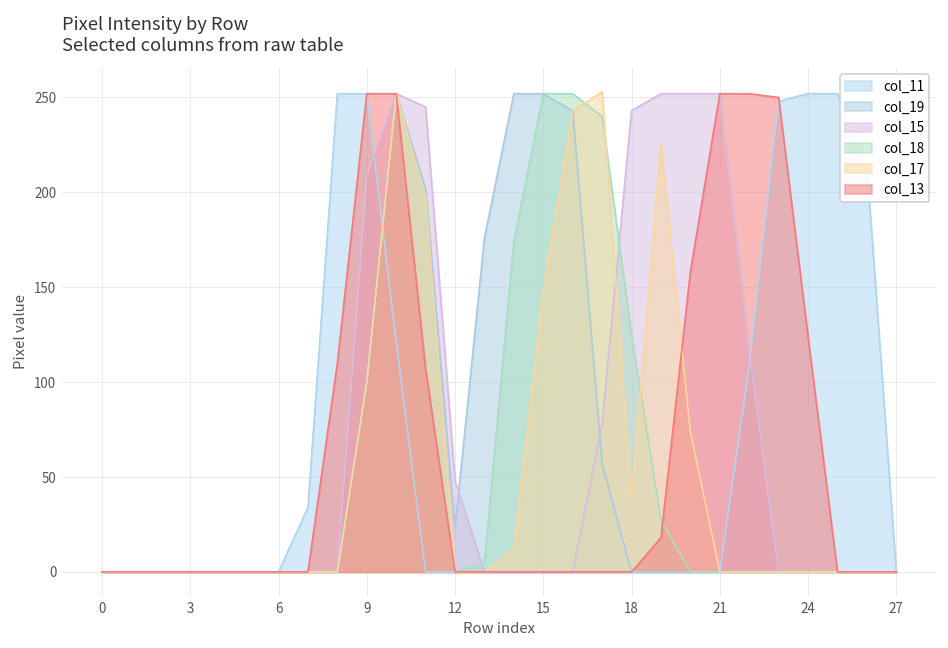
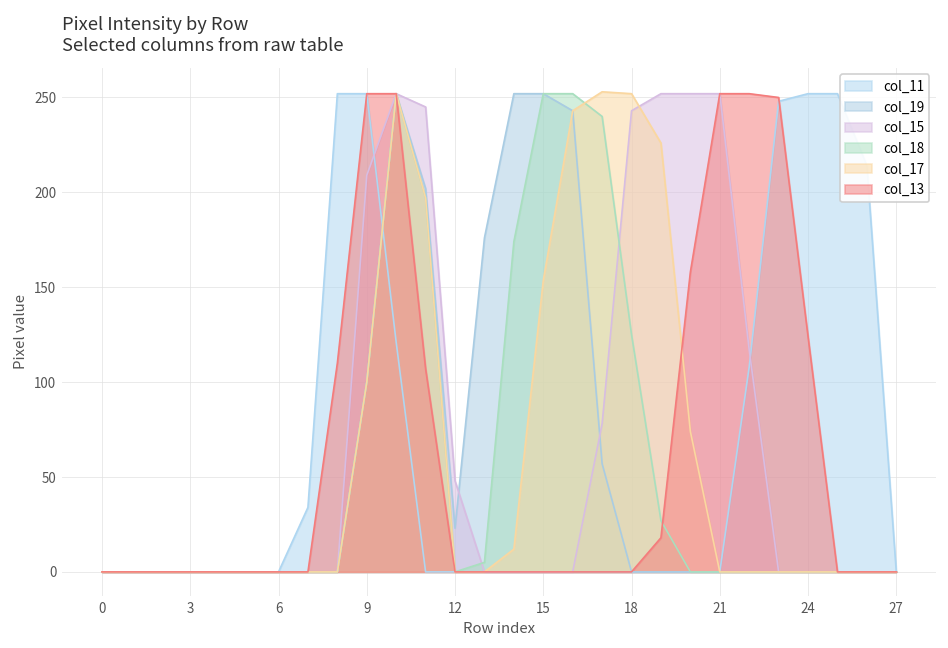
col_17, 15: 148 -> 154
col_17, 18: 37 -> 252
